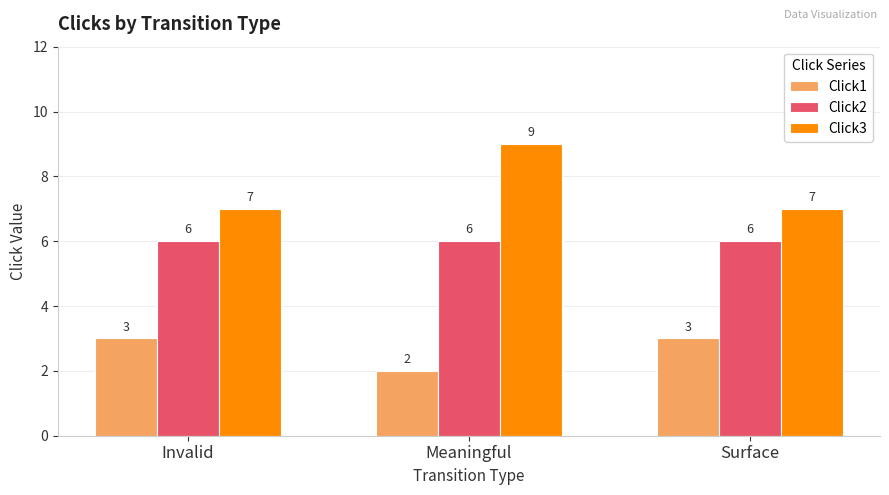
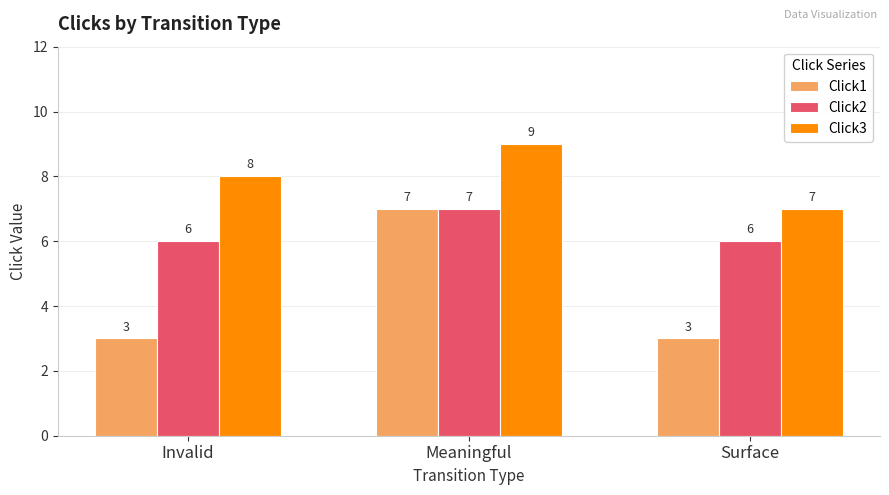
Click3, Invalid: 7 -> 8
Click1, Meaningful: 2 -> 7
Click2, Meaningful: 6 -> 7
